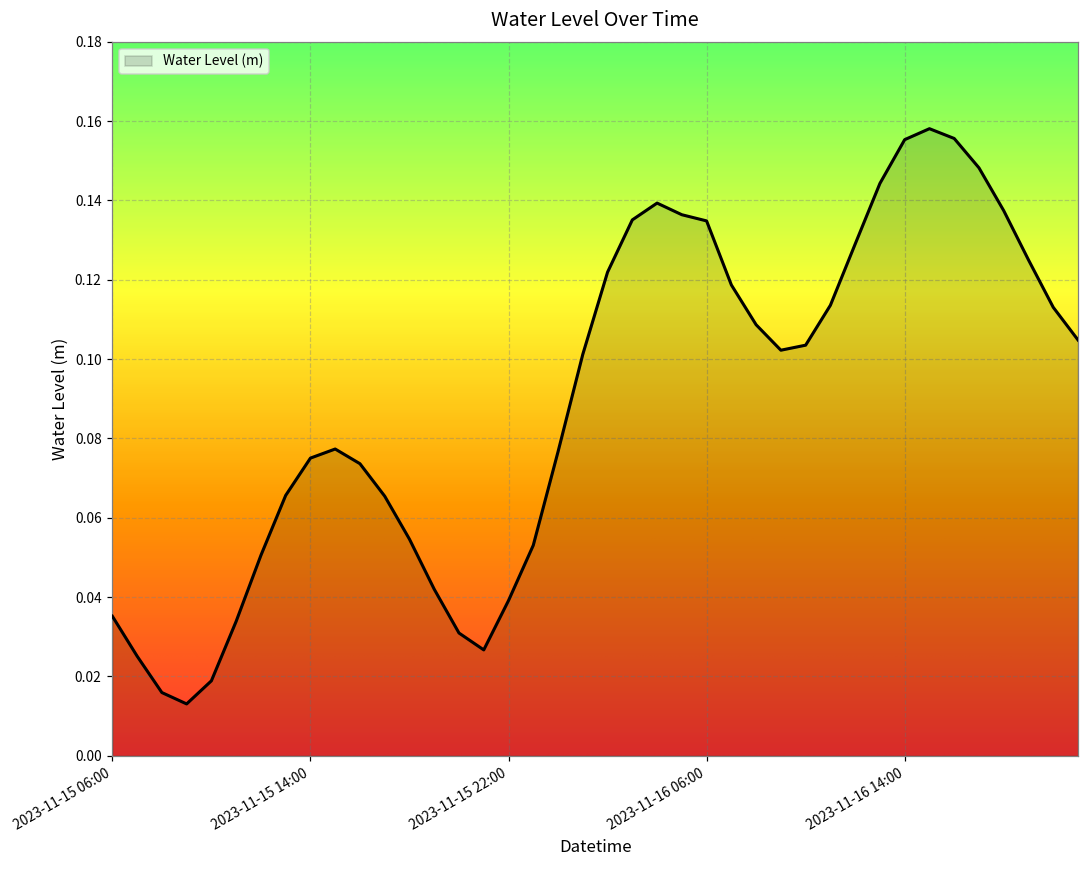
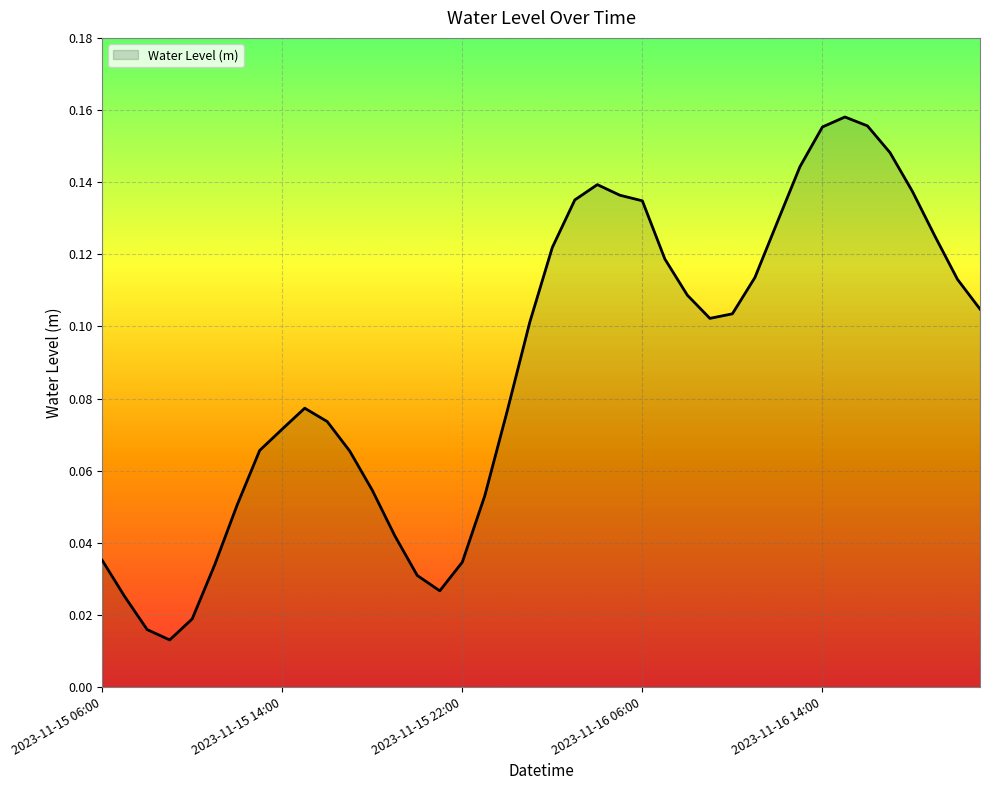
2023-11-15 14:00: 0.075 -> 0.072
2023-11-15 22:00: 0.039 -> 0.035
